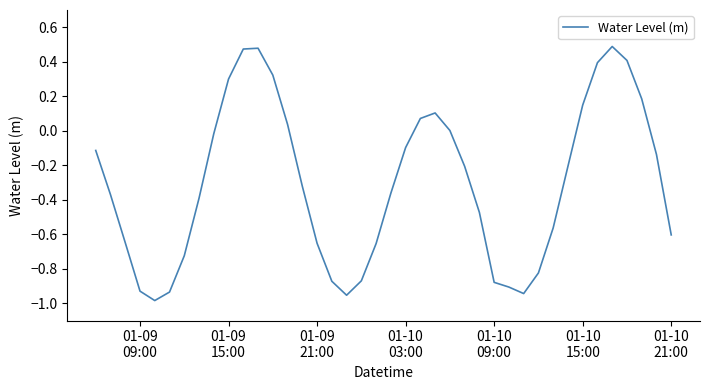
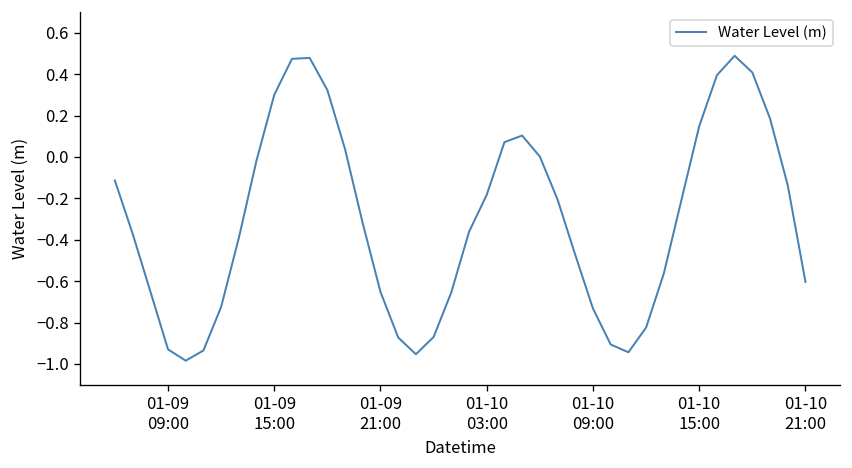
01-10 03:00: -0.10 -> -0.18
01-10 09:00: -0.88 -> -0.73
